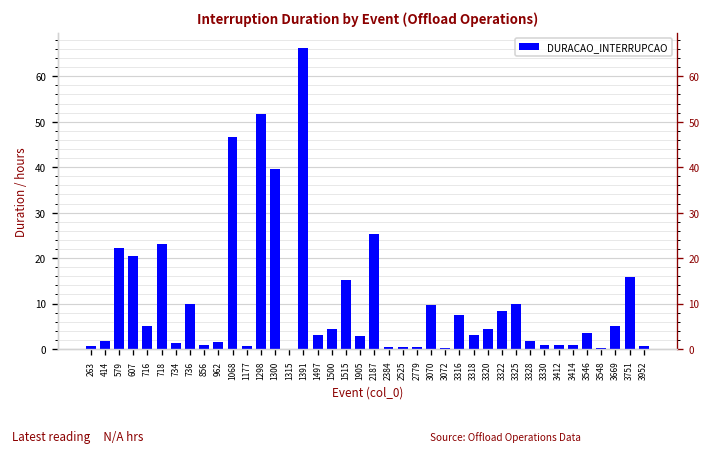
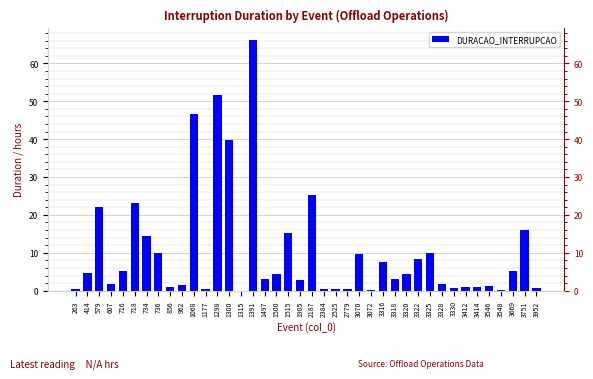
414: 2 -> 5
607: 21 -> 2
734: 1 -> 14
3546: 4 -> 1
